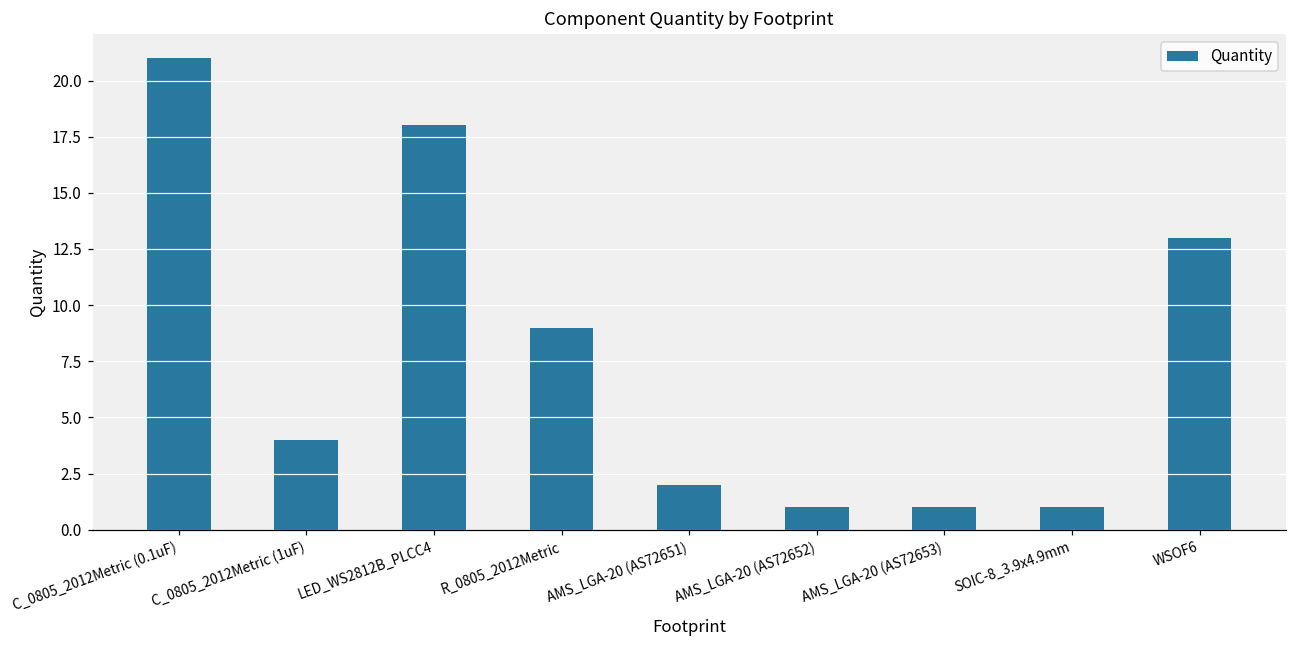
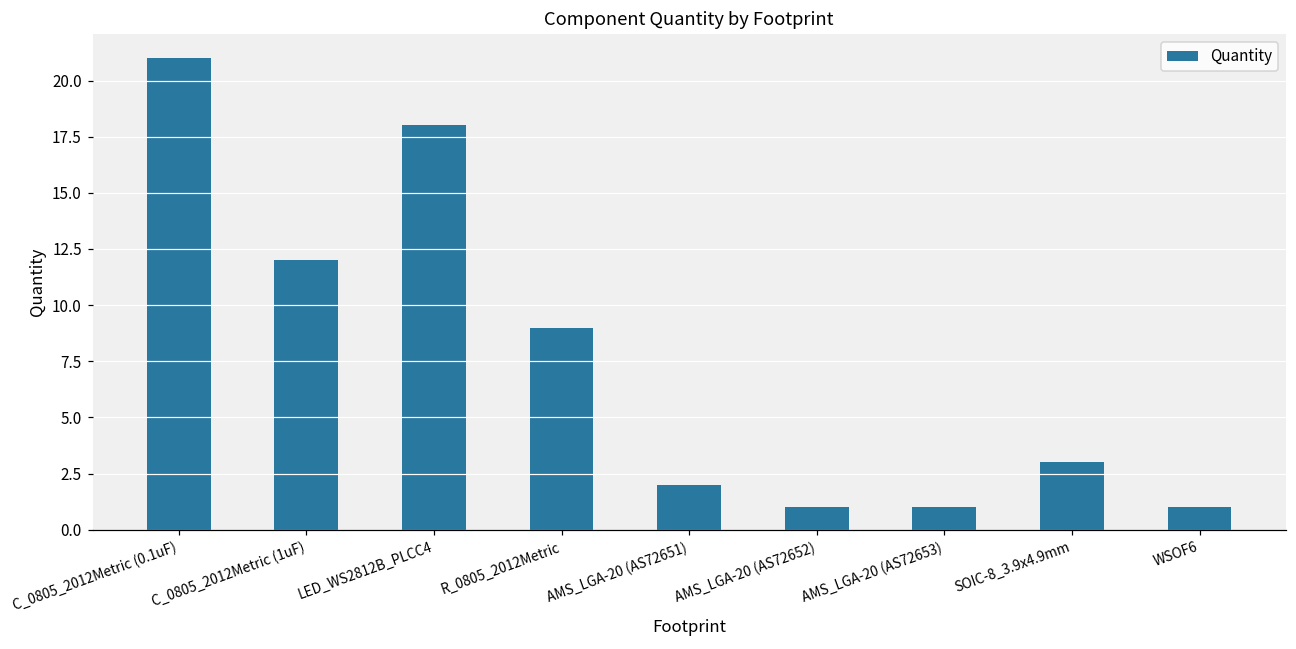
C_0805_2012Metric (1uF): 4 -> 12
SOIC-8_3.9x4.9mm: 1 -> 3
WSOF6: 13 -> 1
